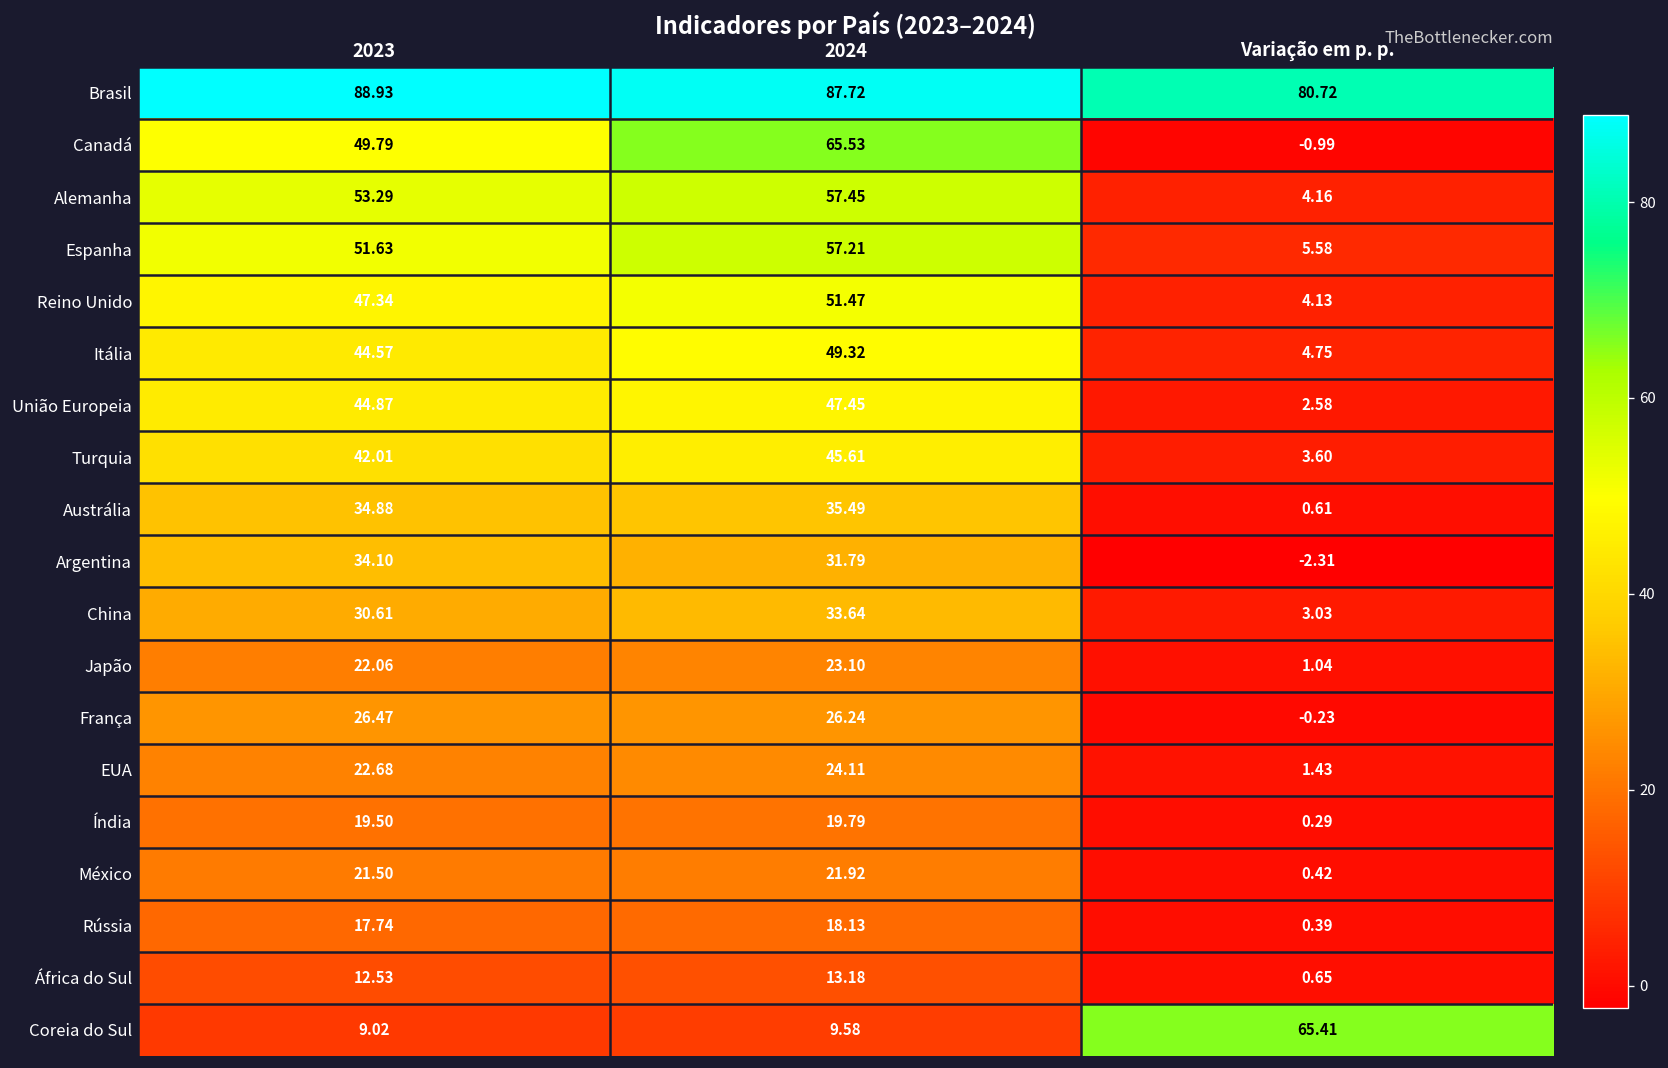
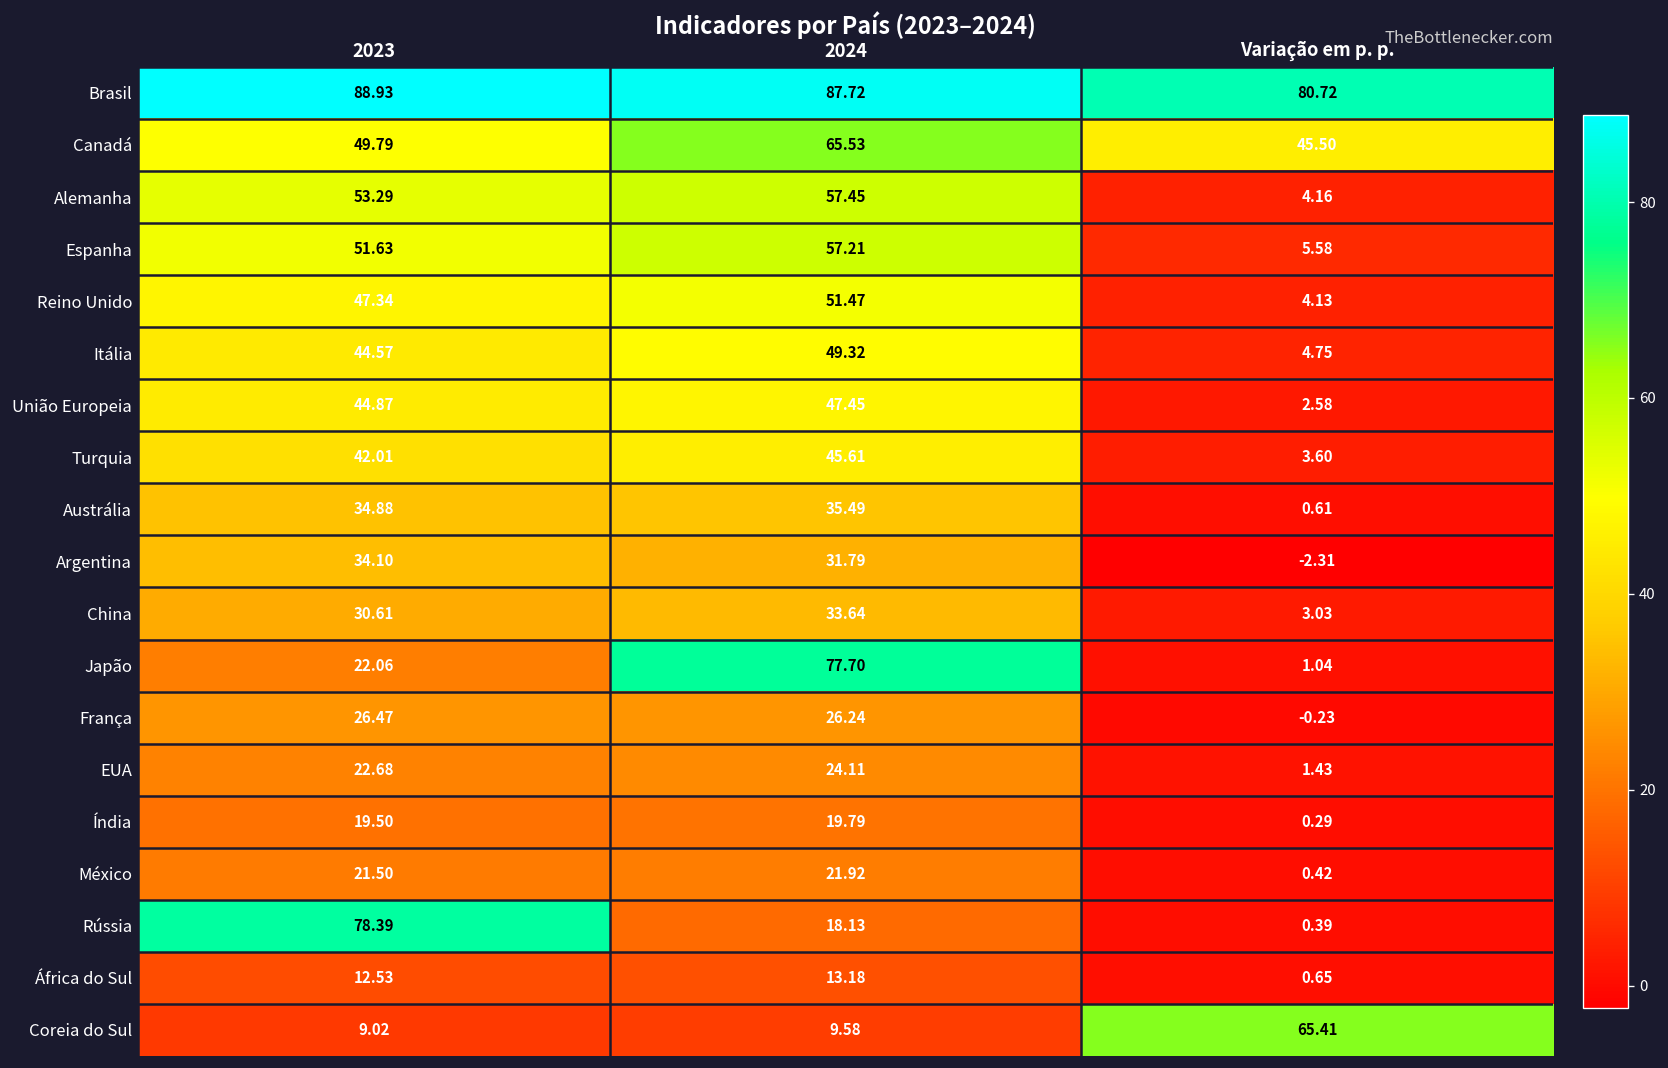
Canadá, Variação em p. p.: -0.99 -> 45.50
Japão, 2024: 23.10 -> 77.70
Rússia, 2023: 17.74 -> 78.39
